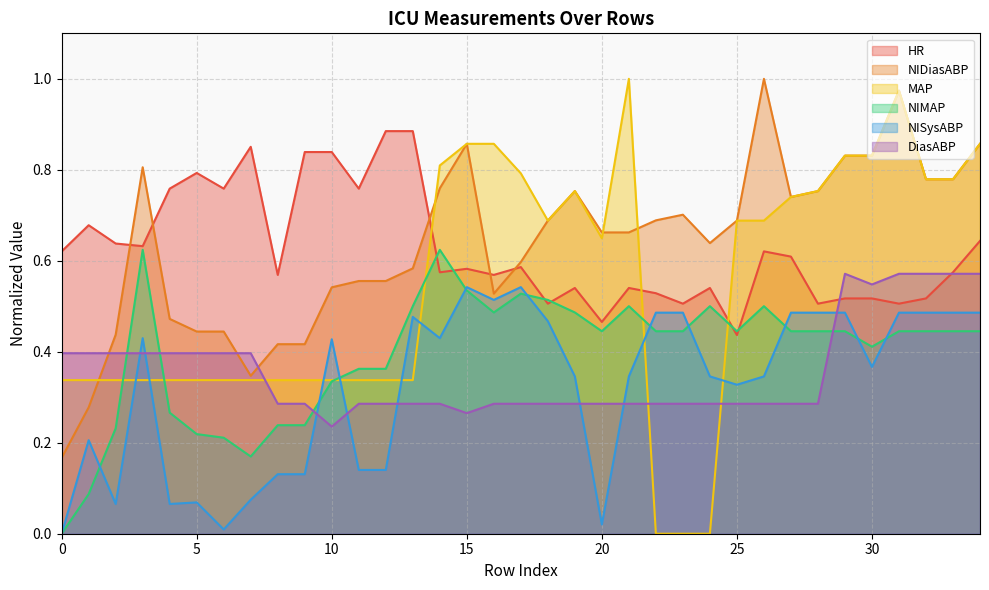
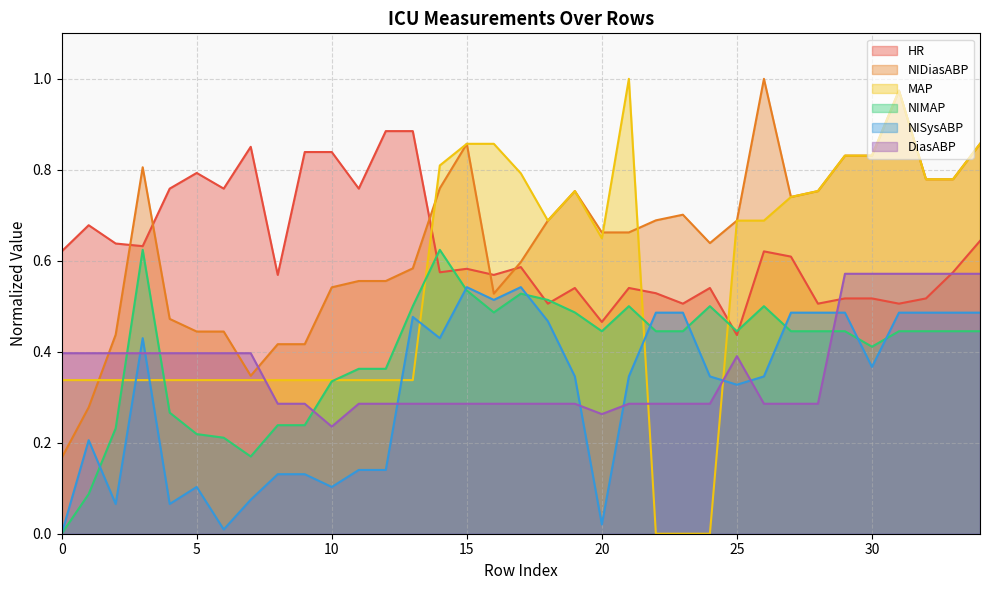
NISysABP, 5: 0.07 -> 0.10
NISysABP, 10: 0.43 -> 0.10
DiasABP, 15: 0.27 -> 0.29
DiasABP, 20: 0.29 -> 0.26
DiasABP, 25: 0.29 -> 0.39
DiasABP, 30: 0.55 -> 0.57
